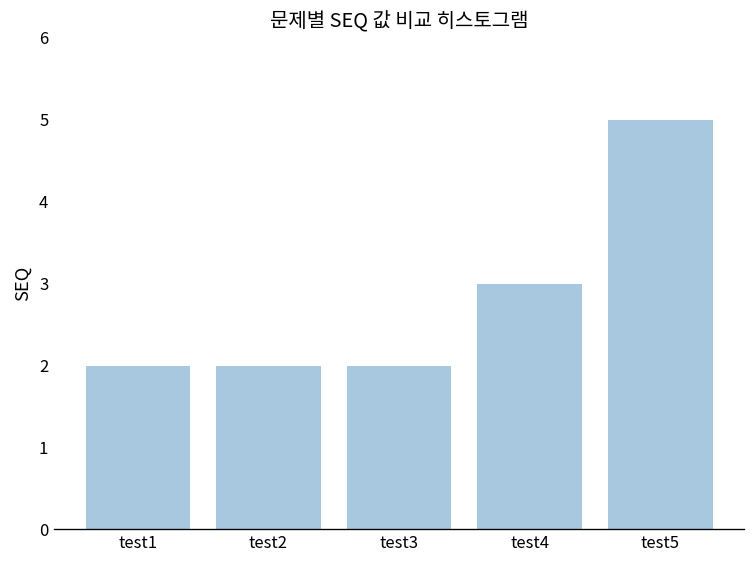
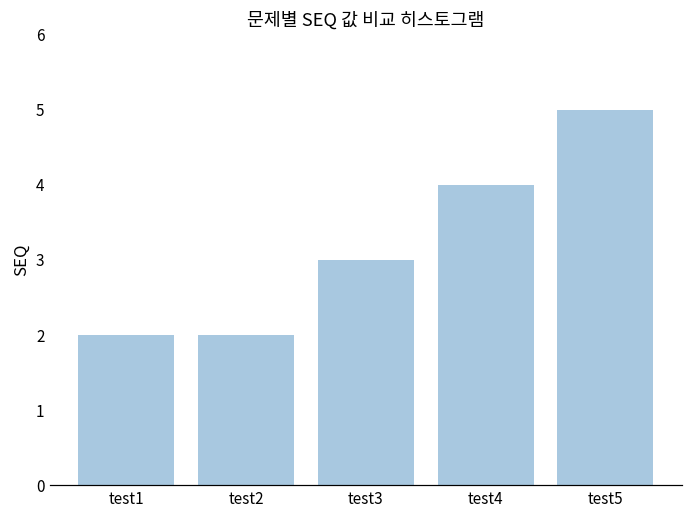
test3: 2 -> 3
test4: 3 -> 4
